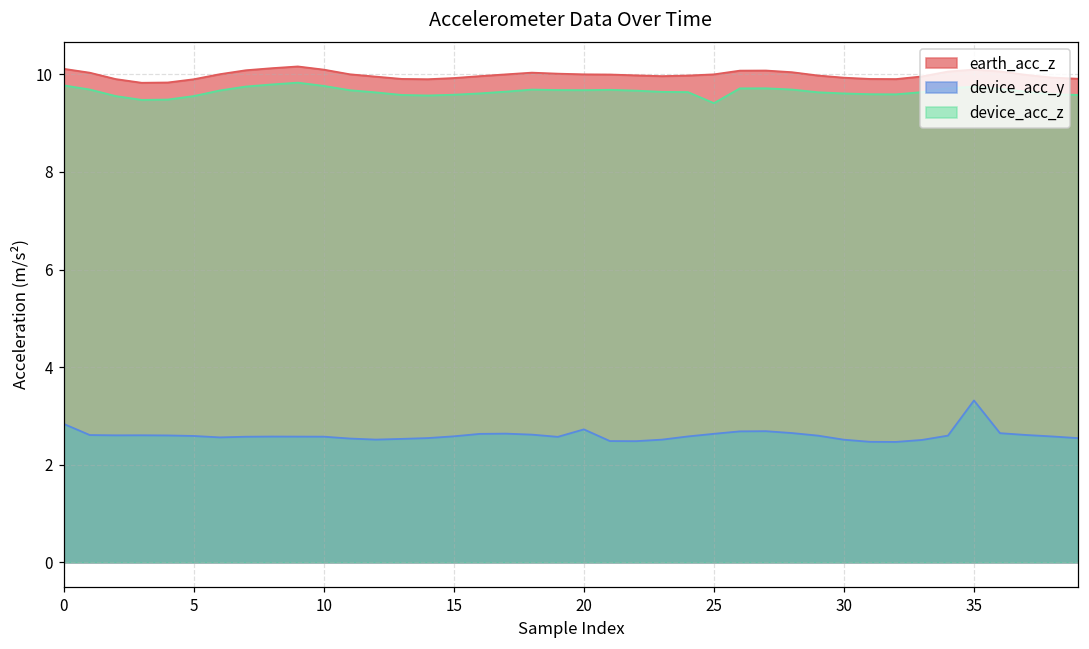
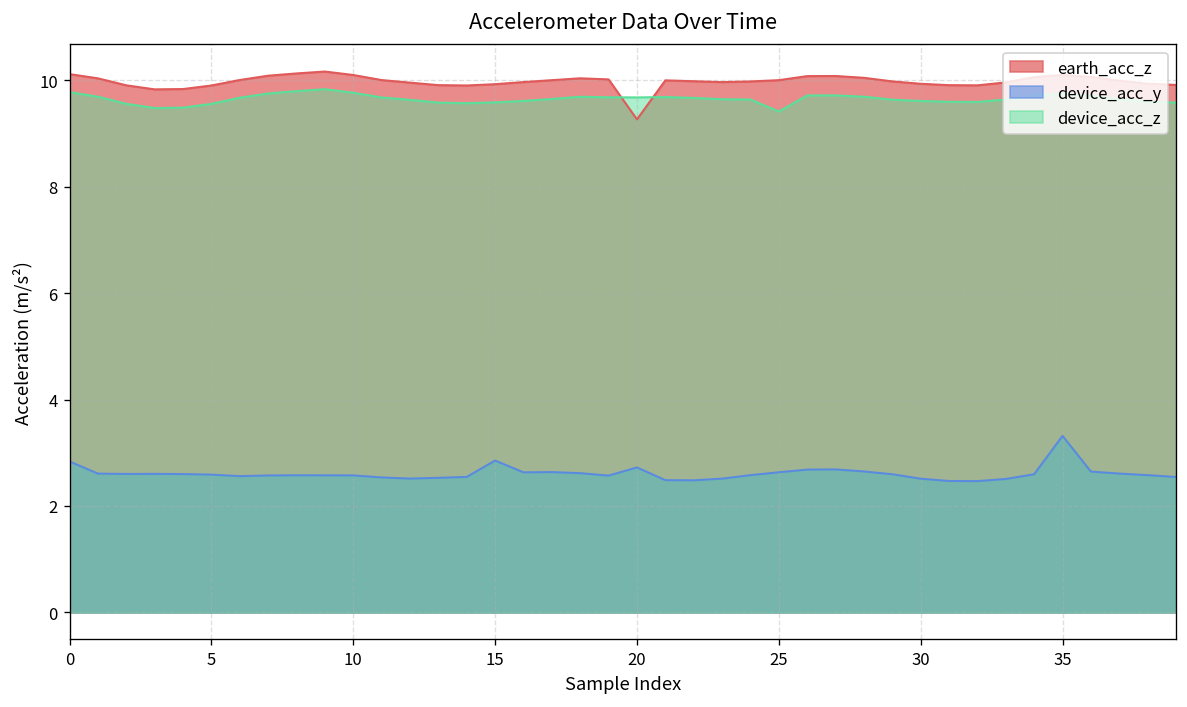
device_acc_y, 15: 2.6 -> 2.9
earth_acc_z, 20: 10.0 -> 9.3
